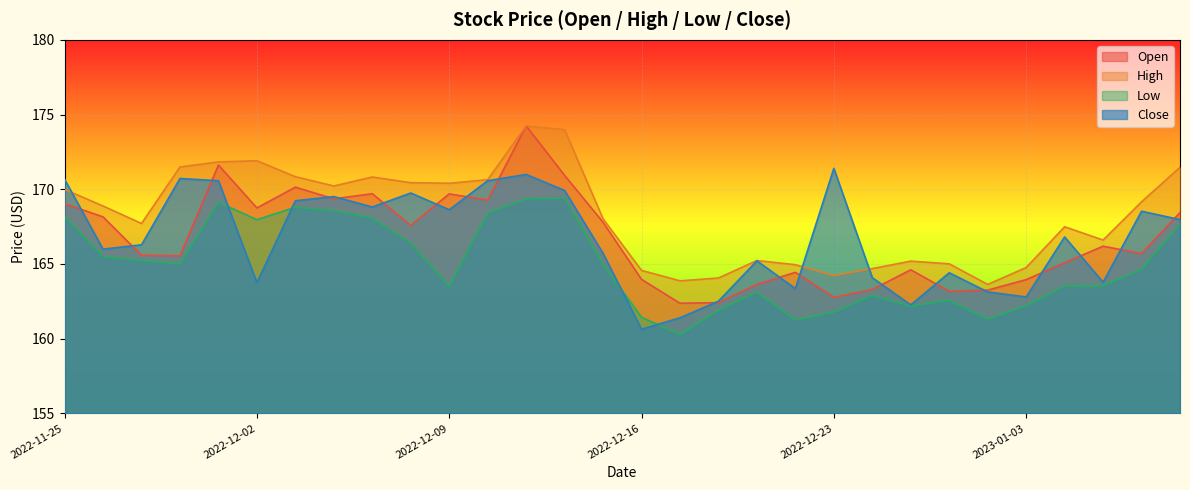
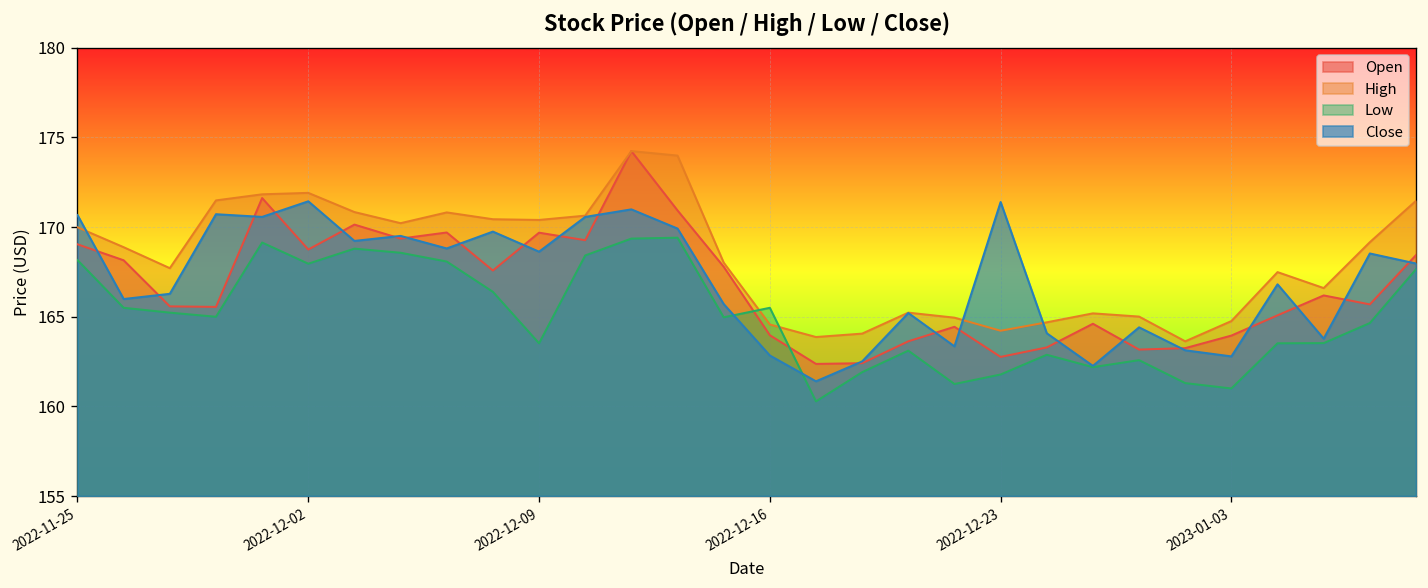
Close, 2022-12-02: 163.8 -> 171.4
Low, 2022-12-16: 161.4 -> 165.5
Close, 2022-12-16: 160.6 -> 162.8
Low, 2023-01-03: 162.2 -> 161.0
